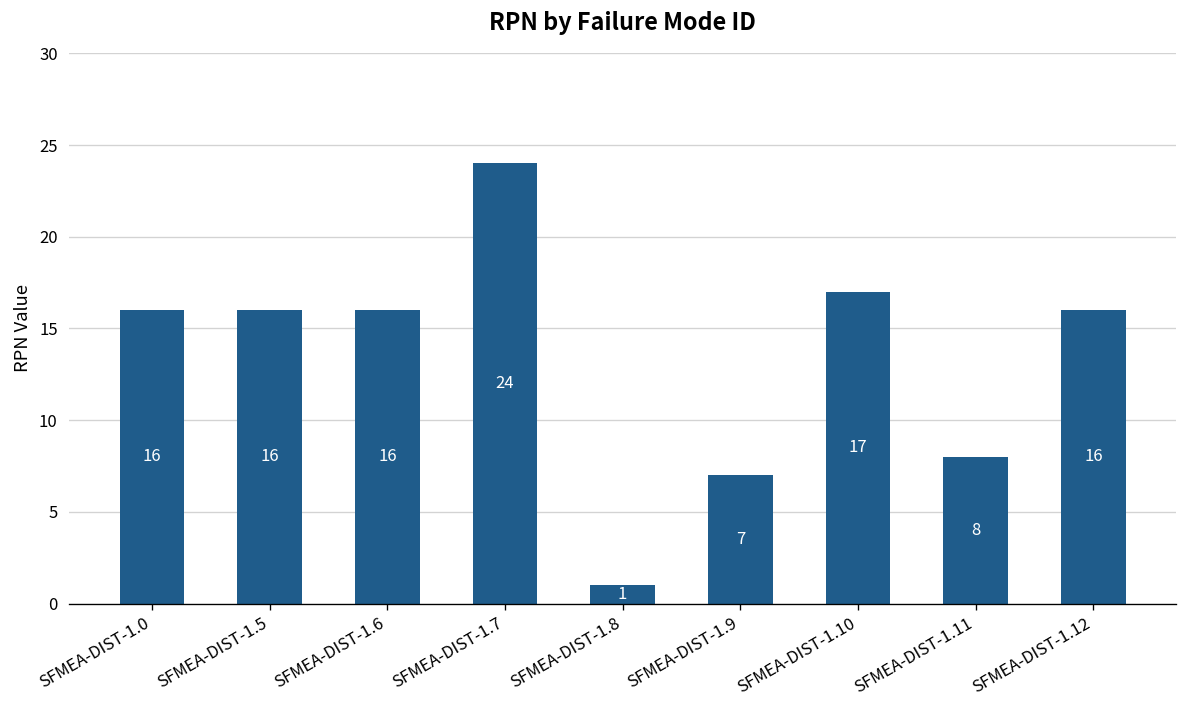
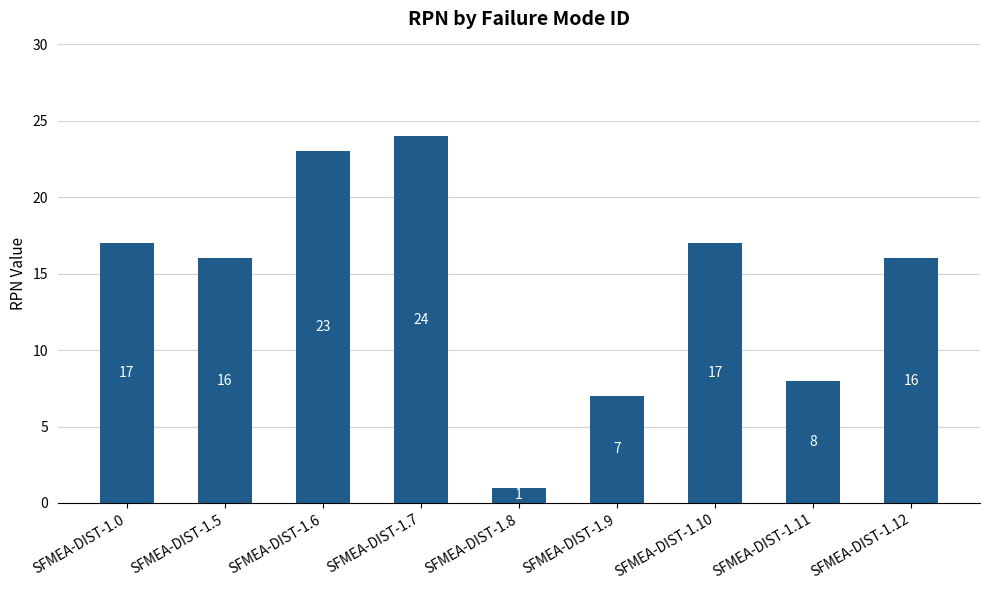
SFMEA-DIST-1.0: 16 -> 17
SFMEA-DIST-1.6: 16 -> 23
